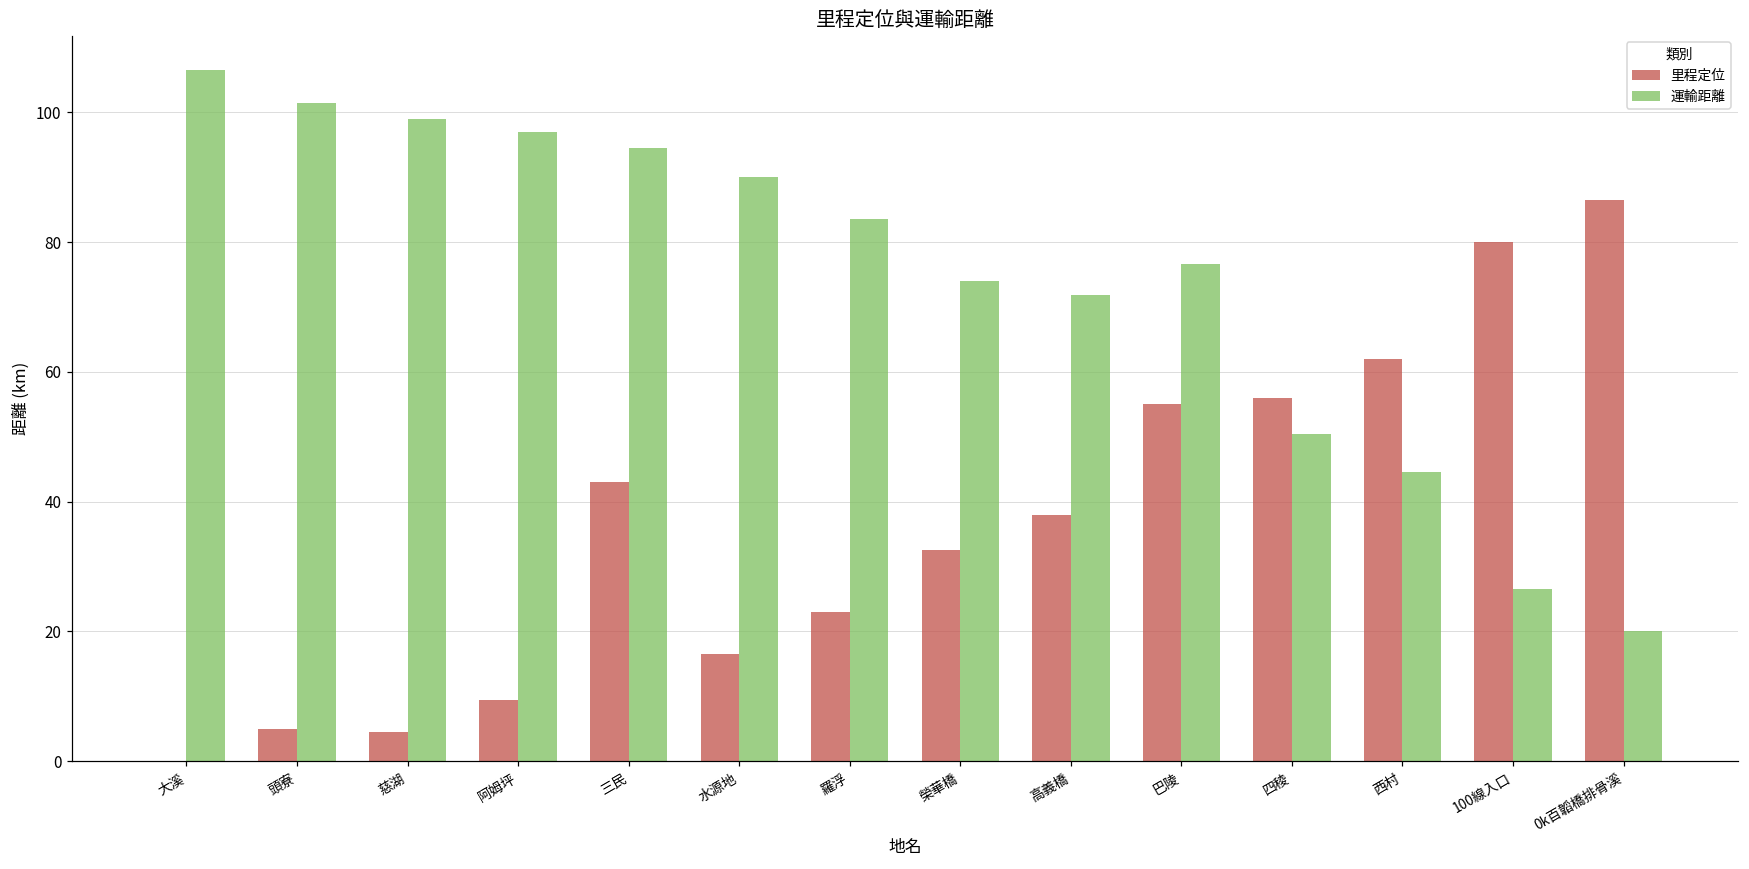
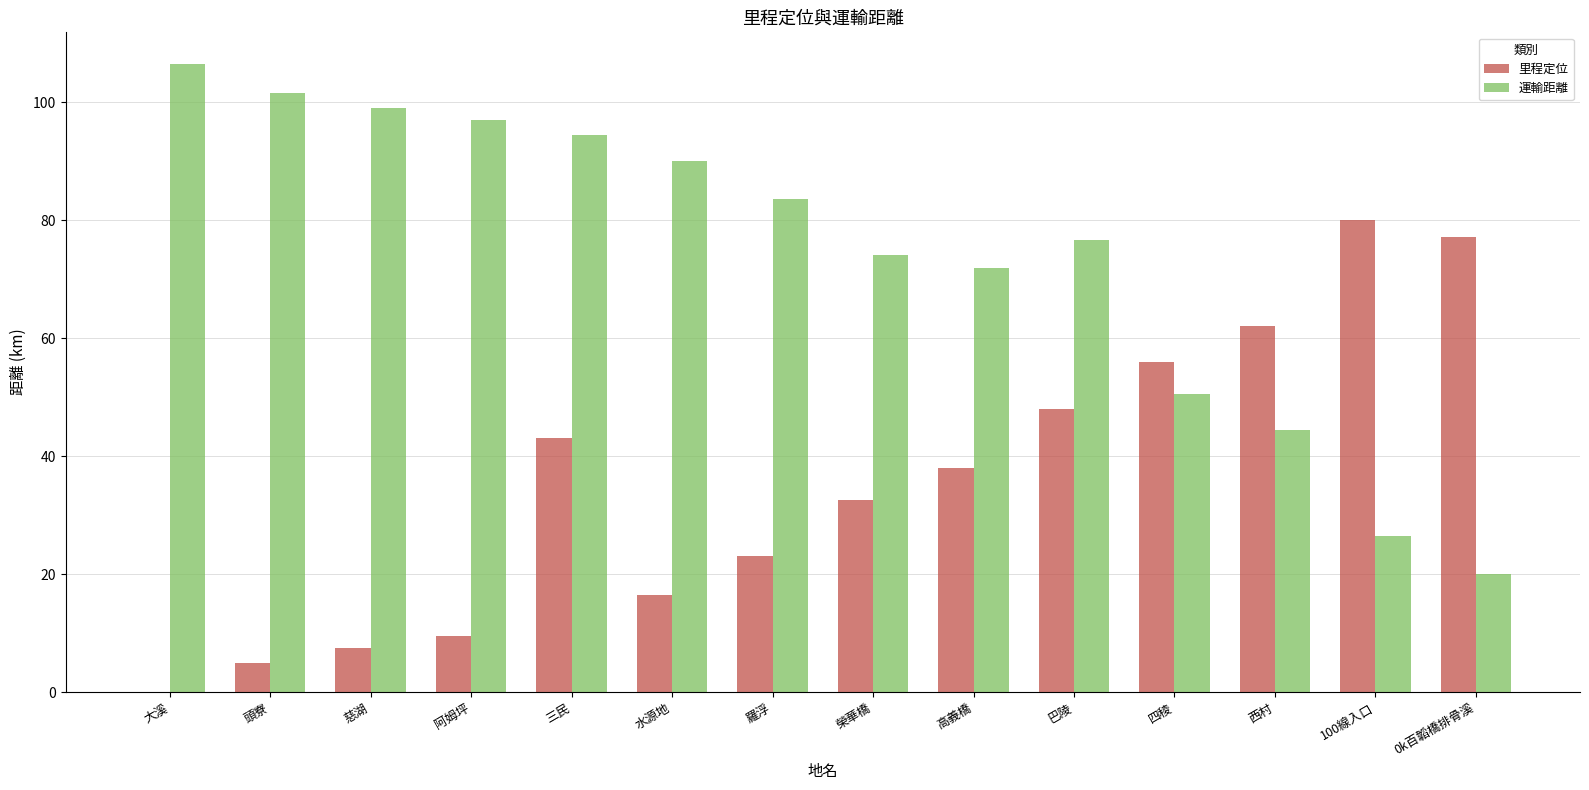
里程定位, 慈湖: 5 -> 8
里程定位, 巴陵: 55 -> 48
里程定位, 0k百韜橋排骨溪: 87 -> 77
